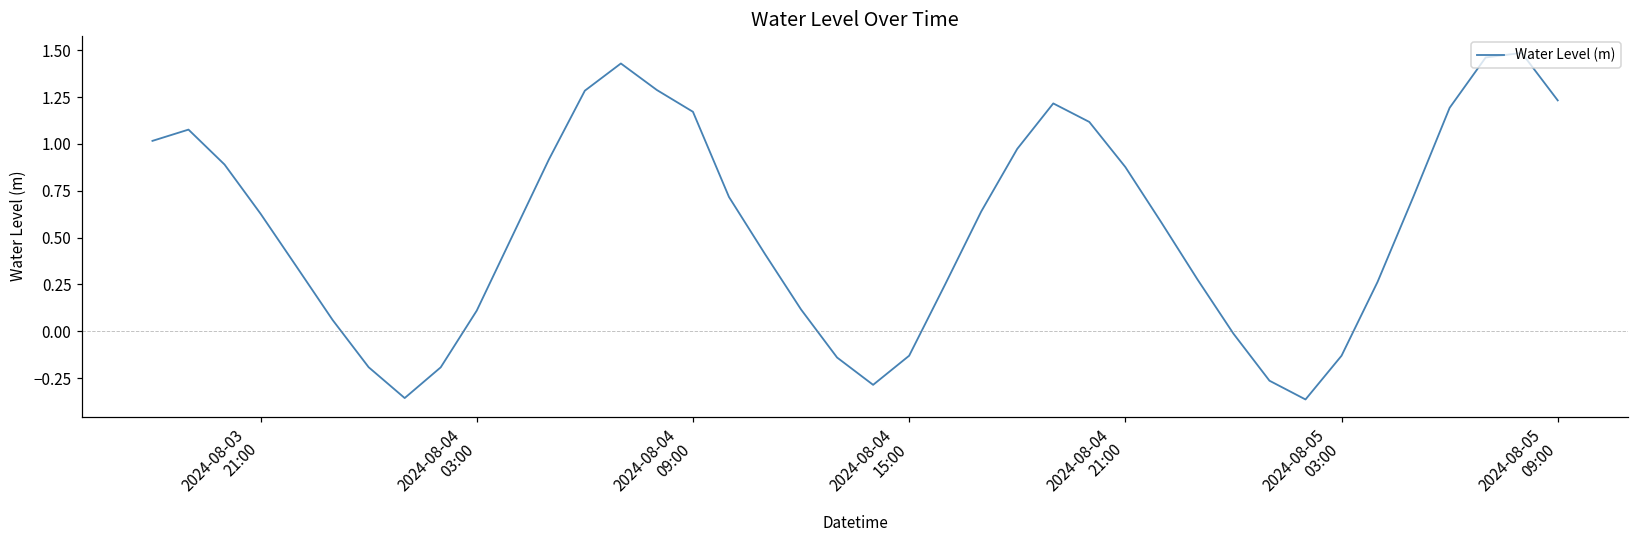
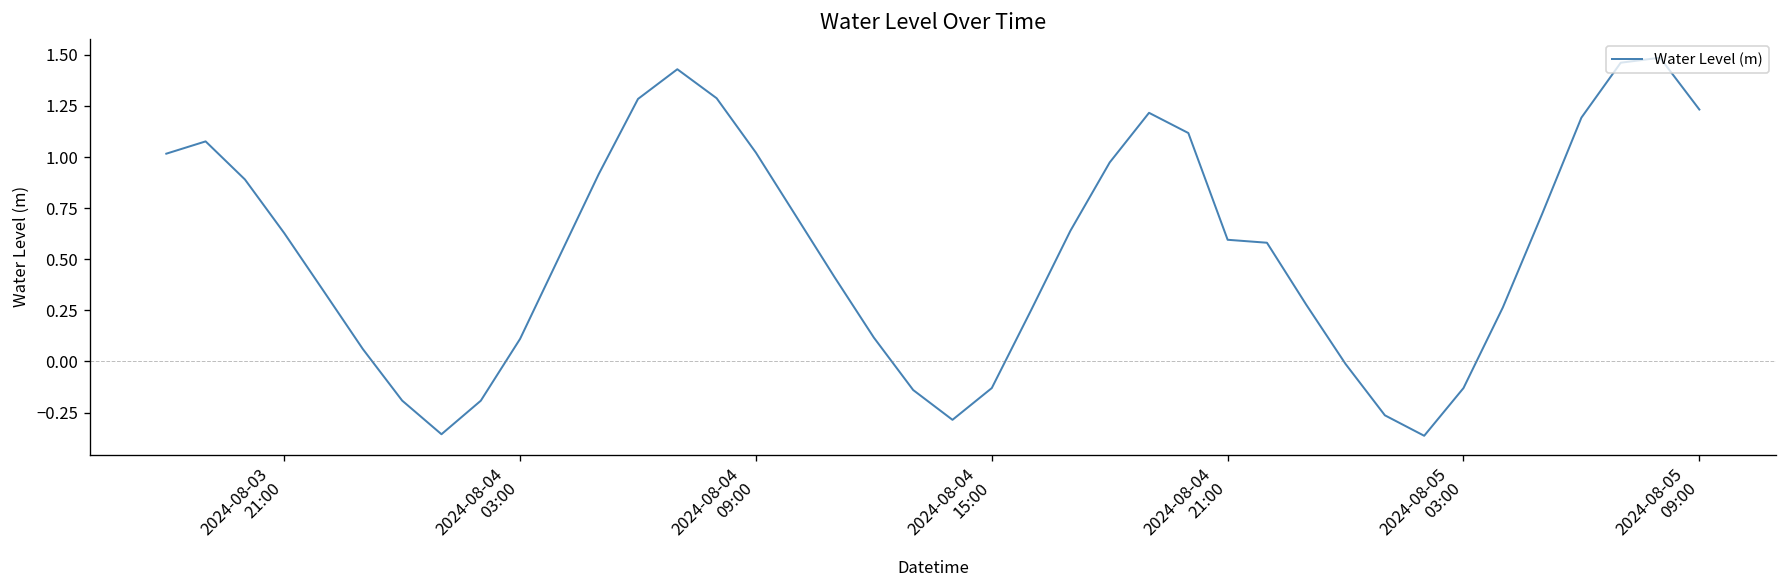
2024-08-04 09:00: 1.17 -> 1.02
2024-08-04 21:00: 0.88 -> 0.60
